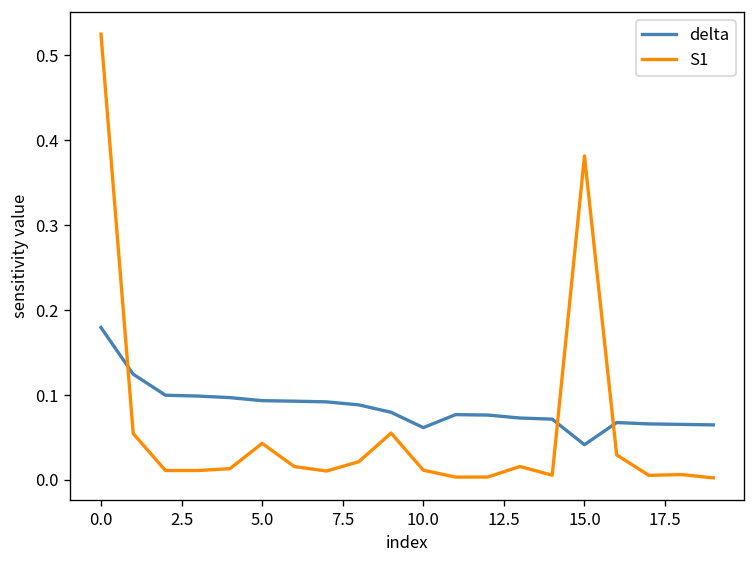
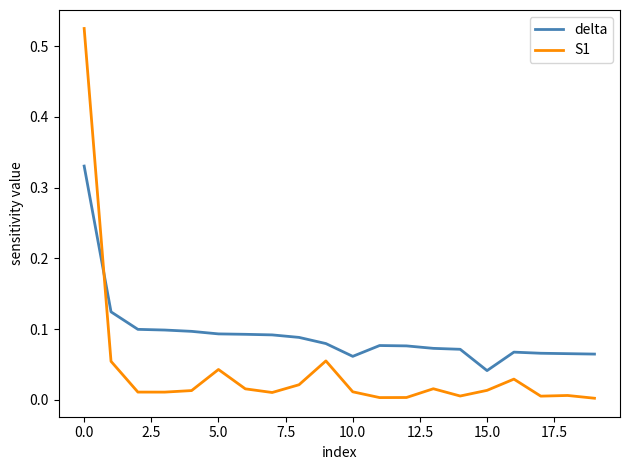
delta, 0.0: 0.18 -> 0.33
S1, 15.0: 0.38 -> 0.01
